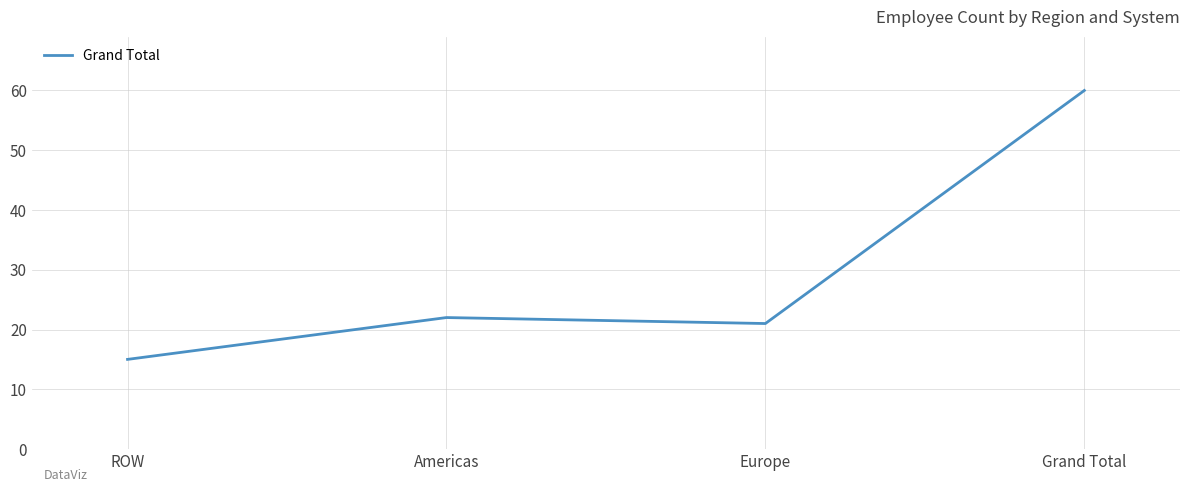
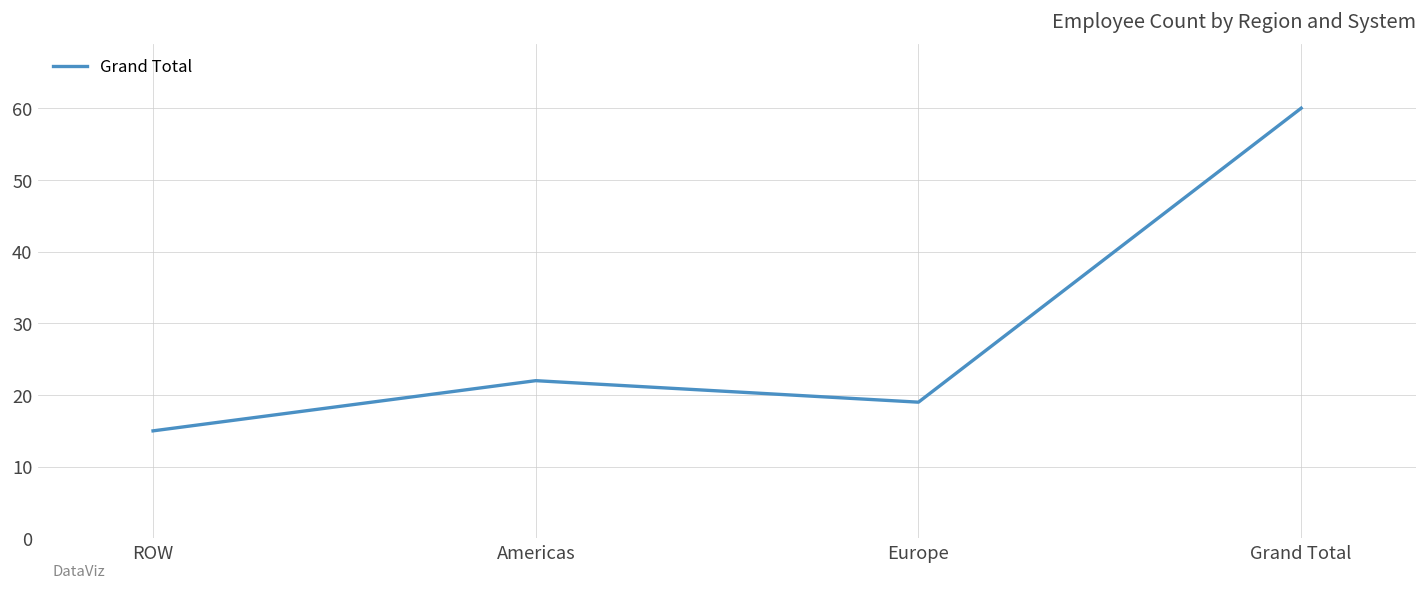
Europe: 21 -> 19
